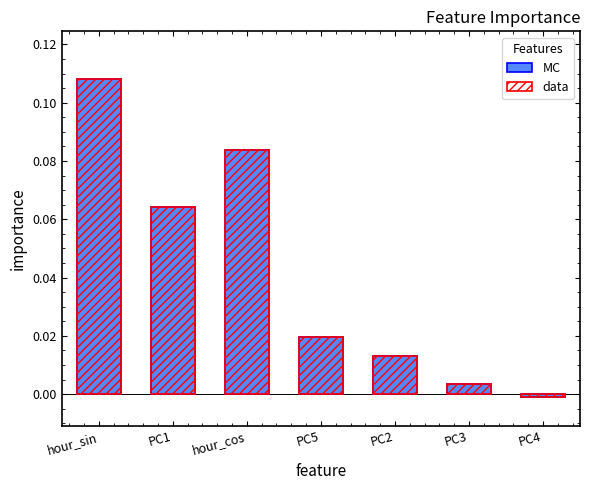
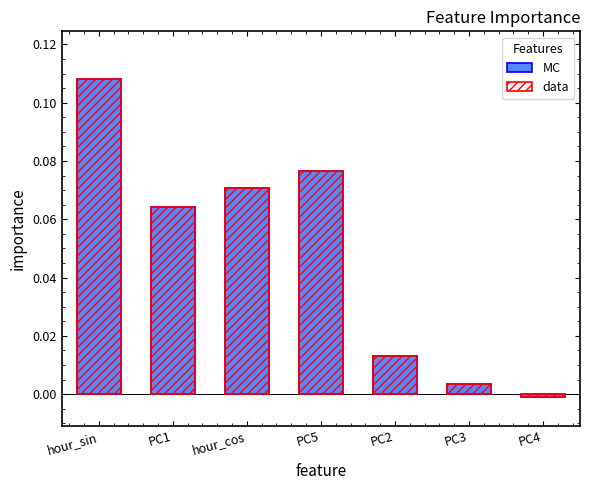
hour_cos: 0.084 -> 0.071
PC5: 0.020 -> 0.077
